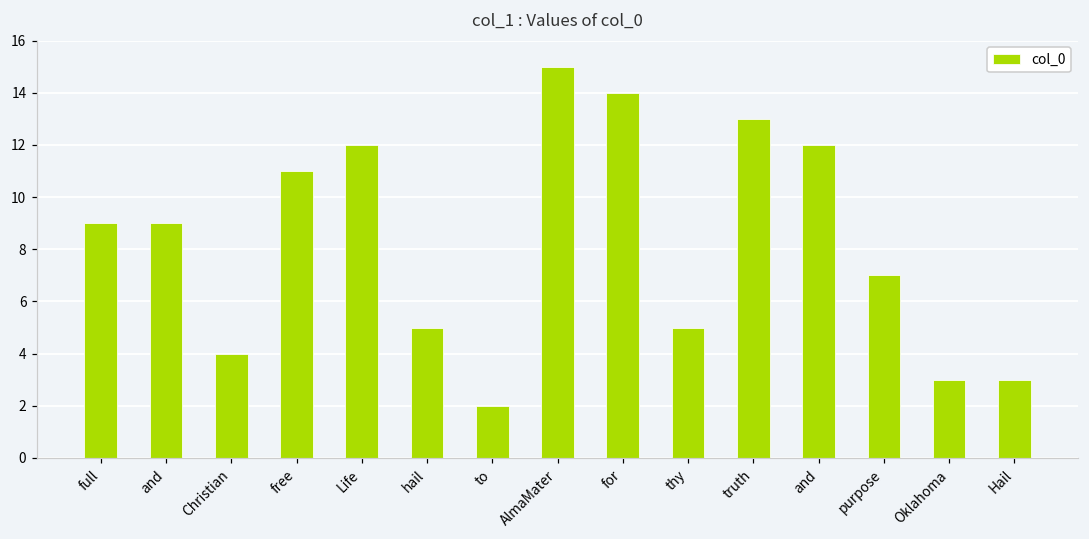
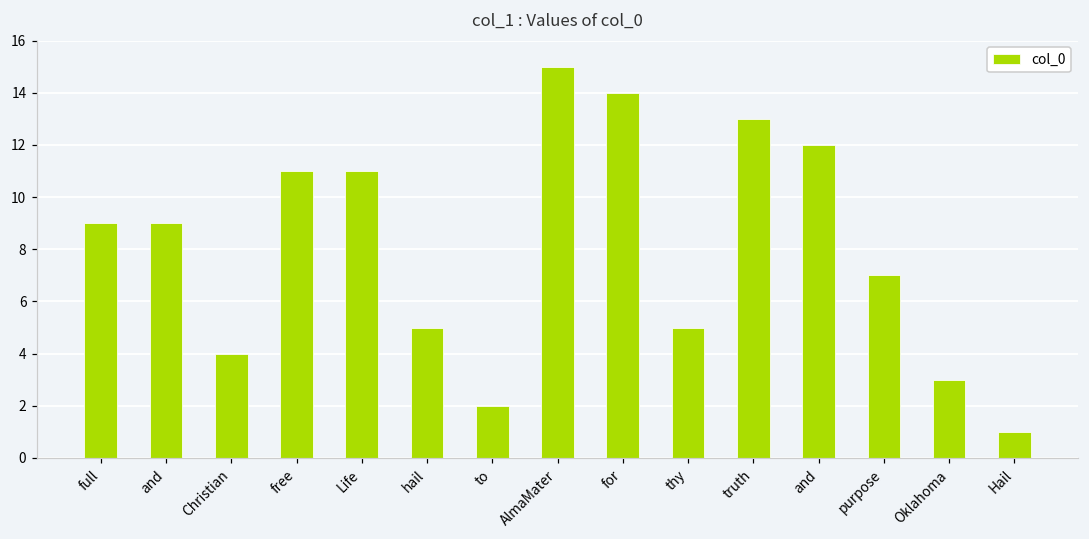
Life: 12 -> 11
Hail: 3 -> 1
